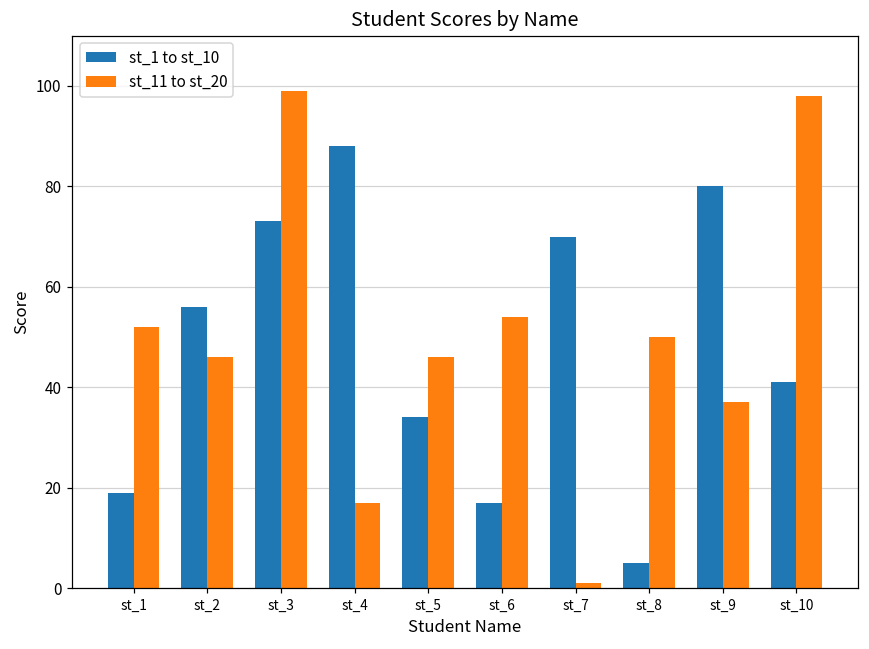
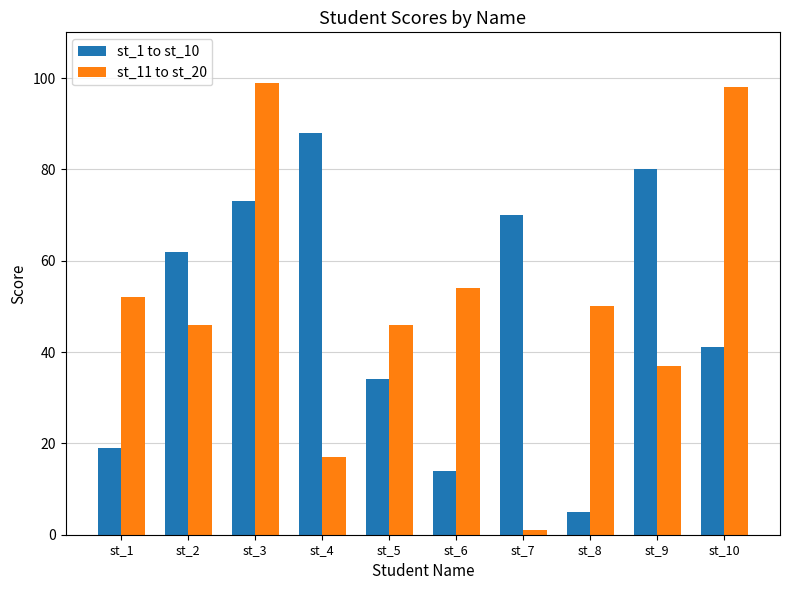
st_1 to st_10, st_2: 56 -> 62
st_1 to st_10, st_6: 17 -> 14
